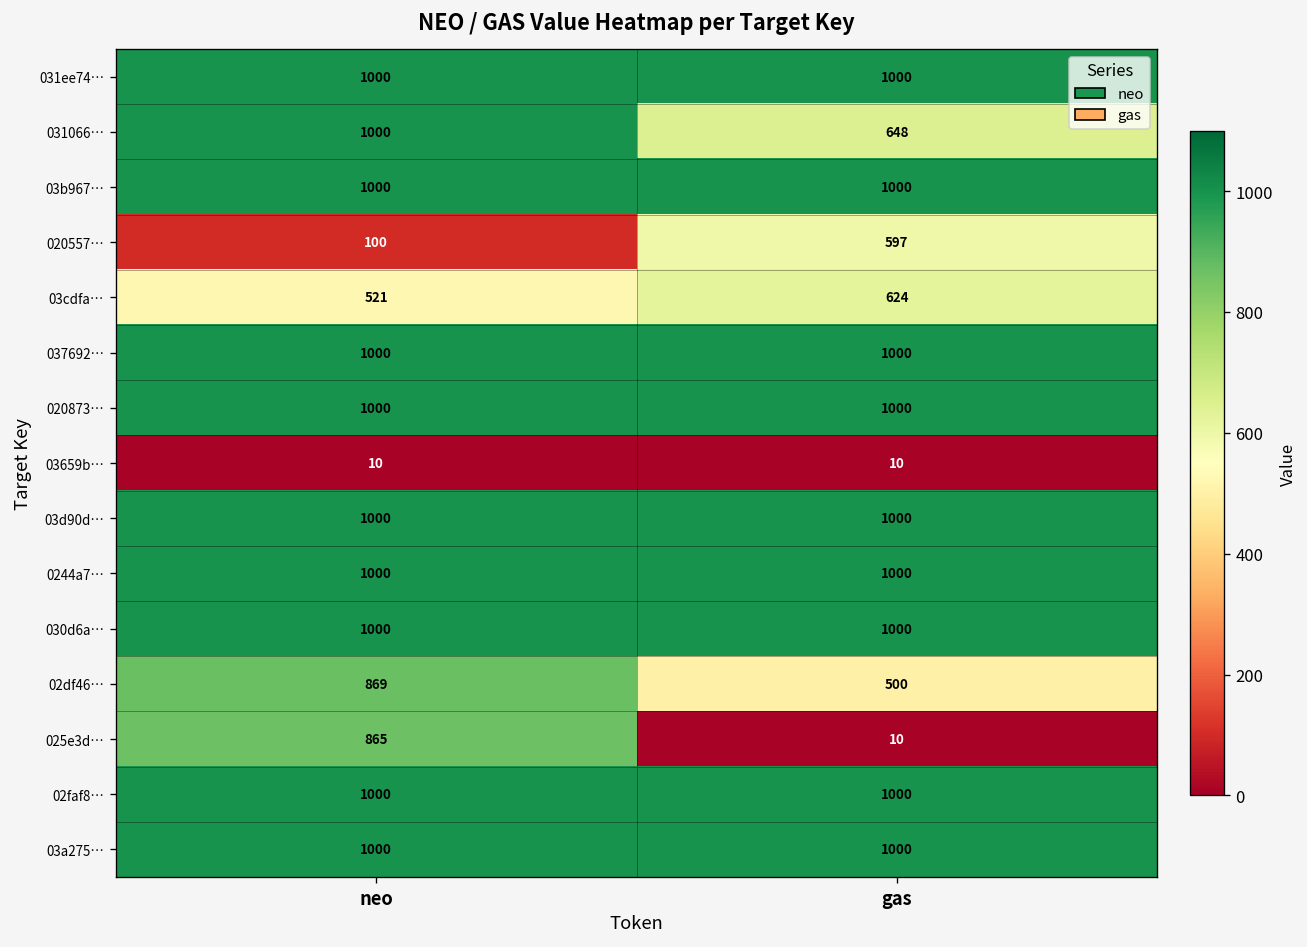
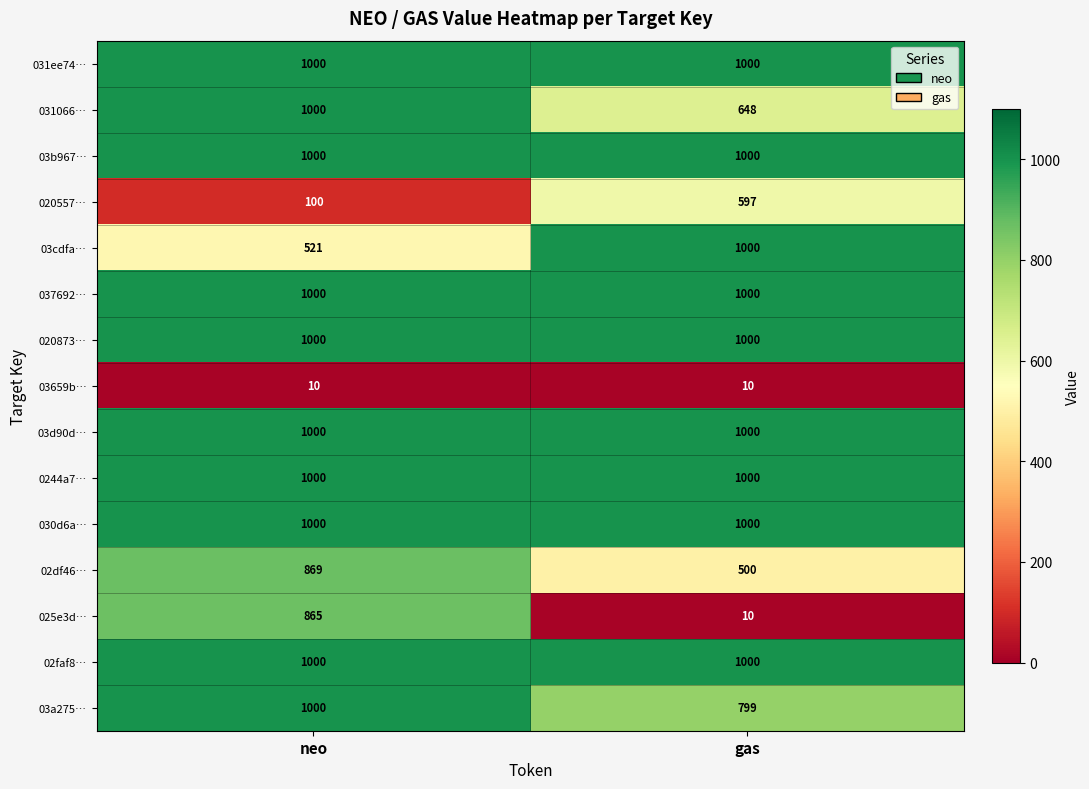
03cdfa…, gas: 624 -> 1000
03a275…, gas: 1000 -> 799
